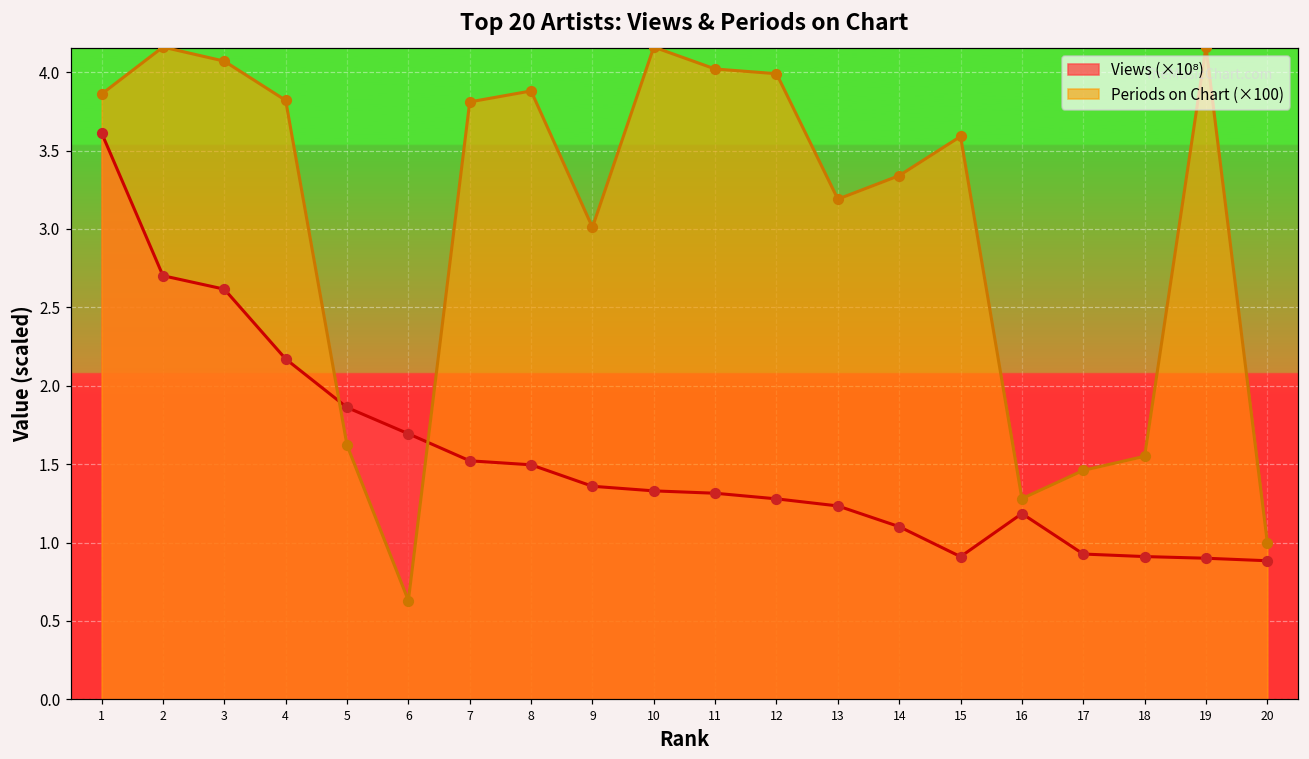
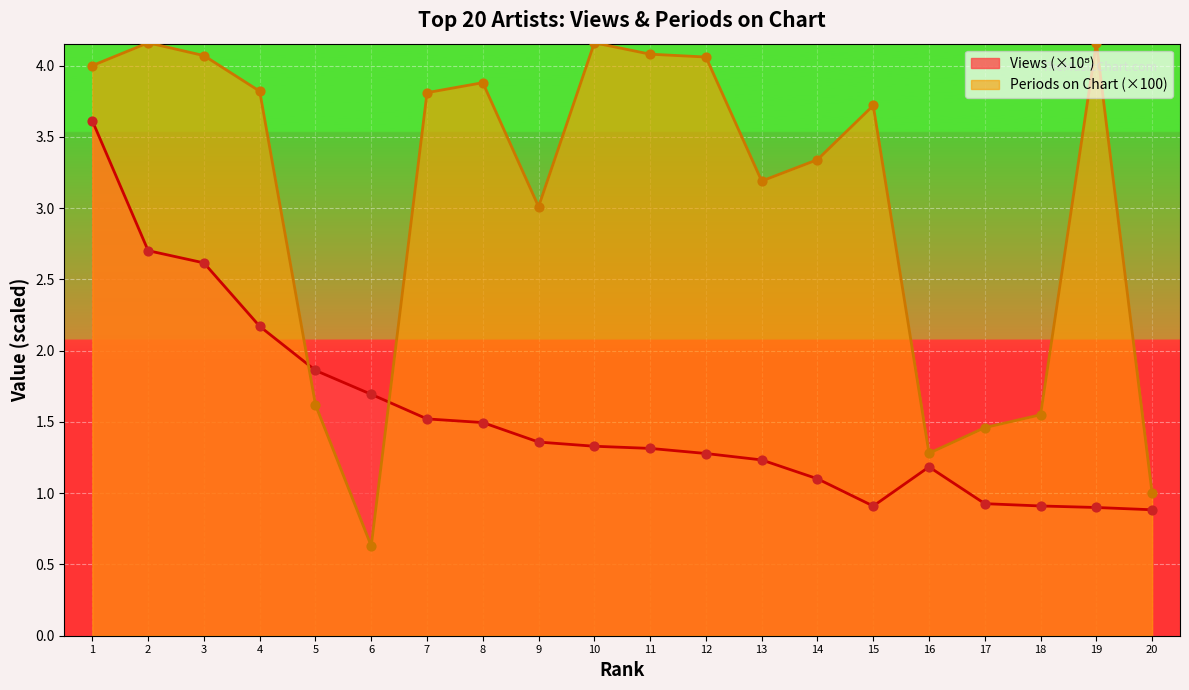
Periods on Chart (×100), 1: 3.86 -> 4.00
Periods on Chart (×100), 11: 4.02 -> 4.08
Periods on Chart (×100), 12: 3.99 -> 4.06
Periods on Chart (×100), 15: 3.59 -> 3.72
